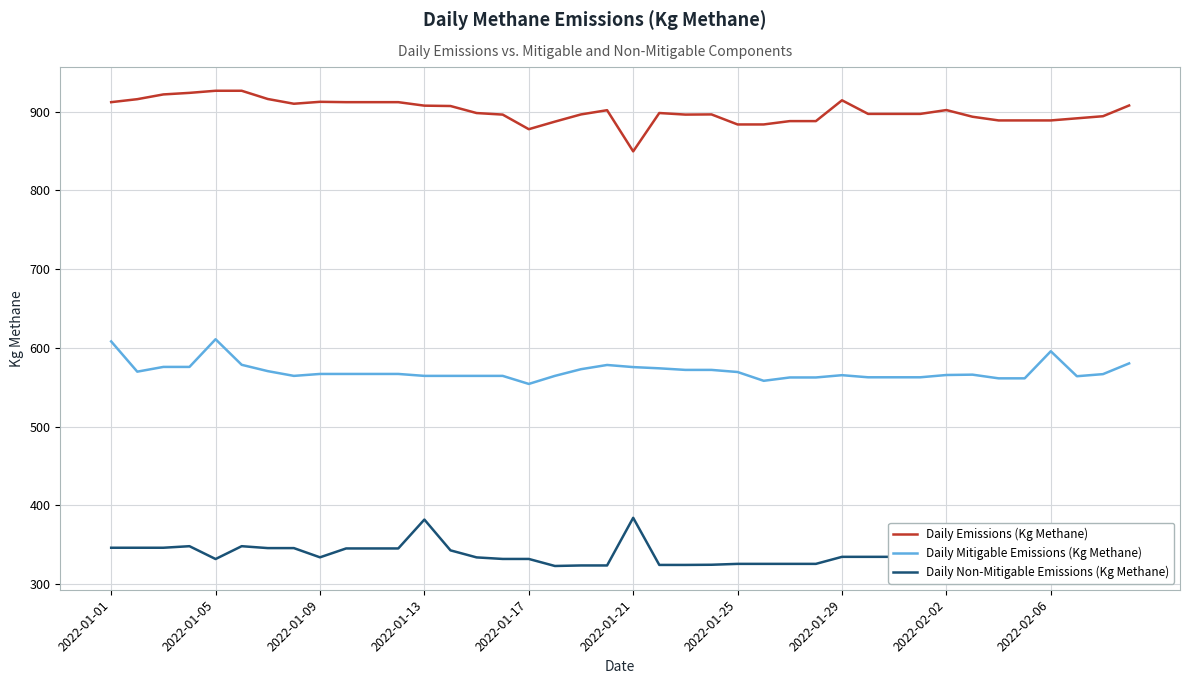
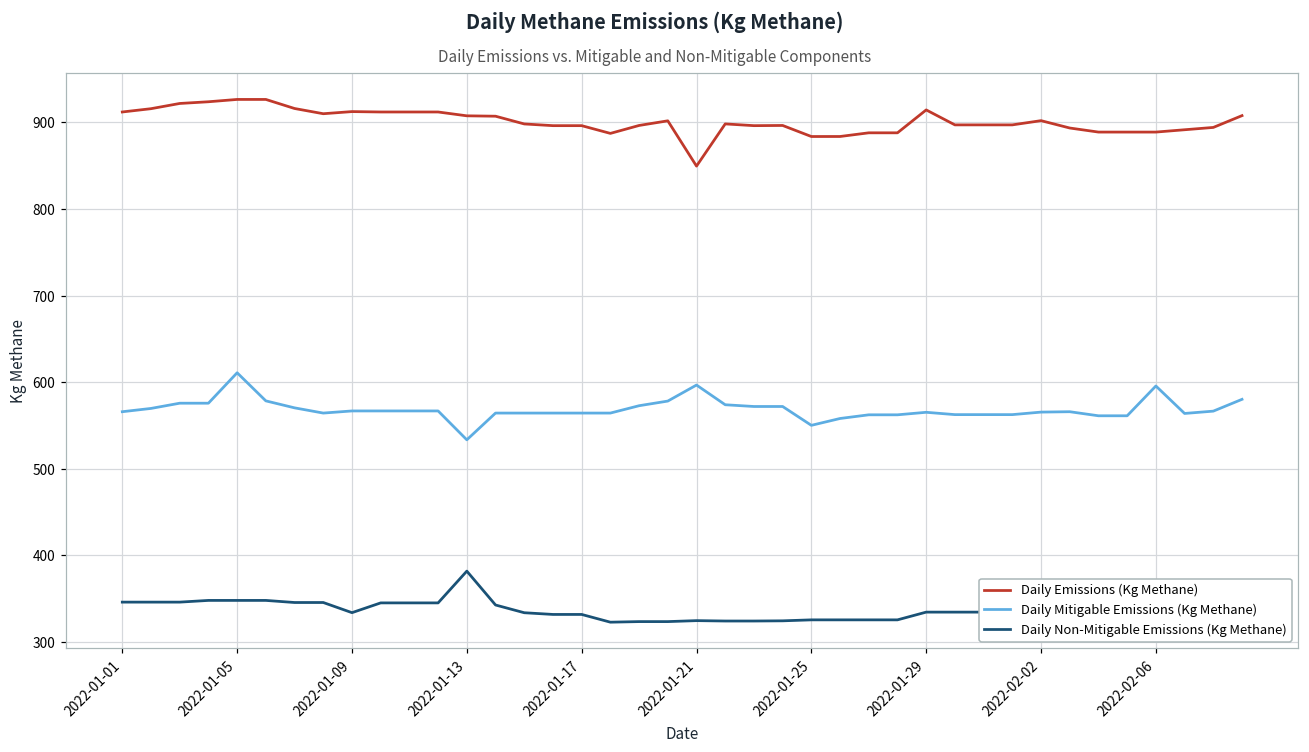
Daily Mitigable Emissions (Kg Methane), 2022-01-01: 610 -> 570
Daily Non-Mitigable Emissions (Kg Methane), 2022-01-05: 330 -> 350
Daily Mitigable Emissions (Kg Methane), 2022-01-13: 560 -> 530
Daily Emissions (Kg Methane), 2022-01-17: 880 -> 900
Daily Mitigable Emissions (Kg Methane), 2022-01-17: 550 -> 560
Daily Mitigable Emissions (Kg Methane), 2022-01-21: 580 -> 600
Daily Non-Mitigable Emissions (Kg Methane), 2022-01-21: 380 -> 320
Daily Mitigable Emissions (Kg Methane), 2022-01-25: 570 -> 550
